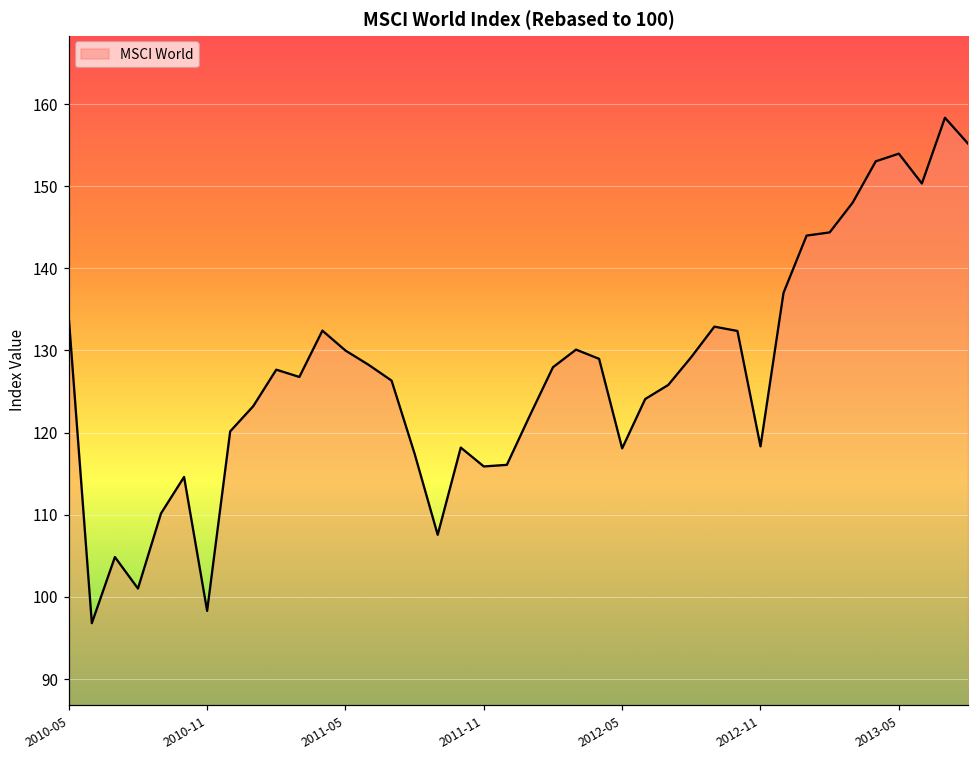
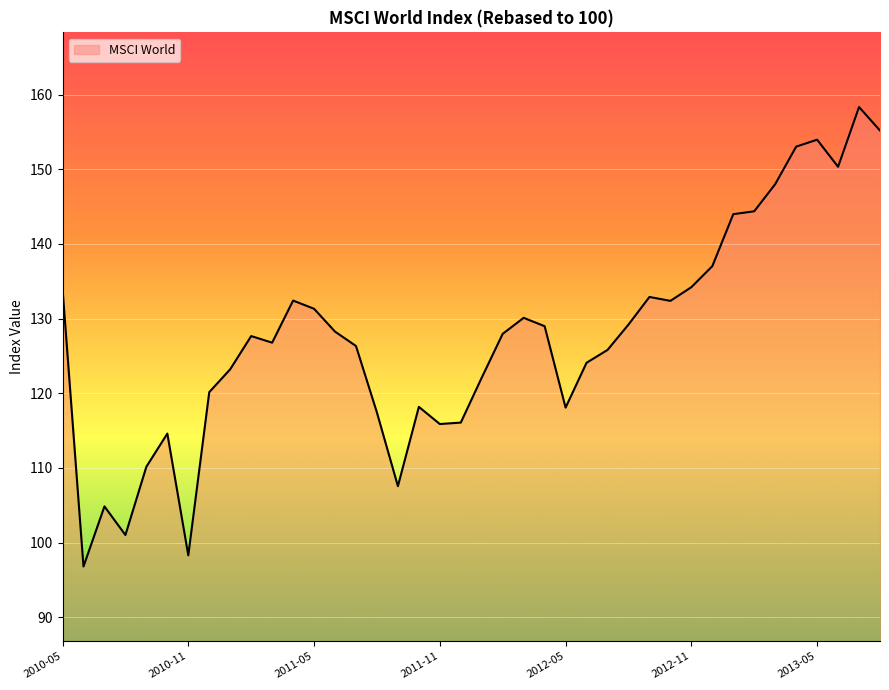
2011-05: 130 -> 131
2012-11: 118 -> 134
